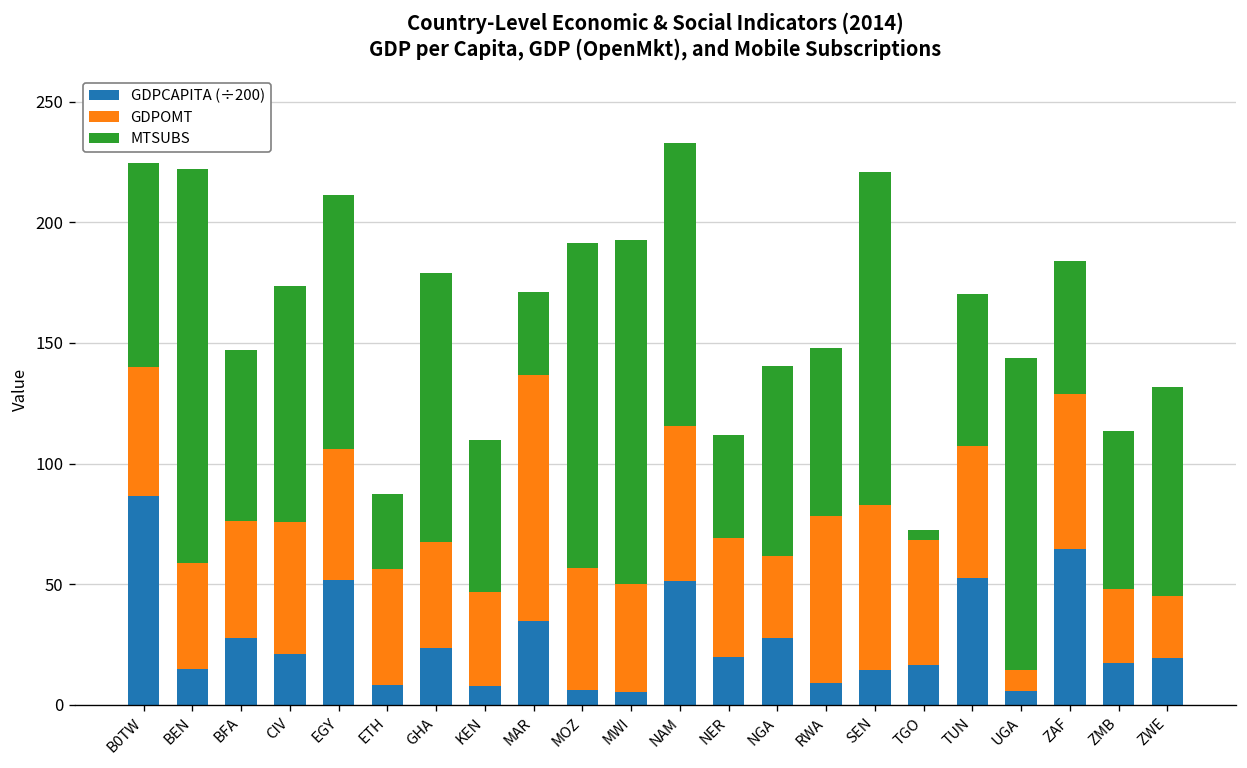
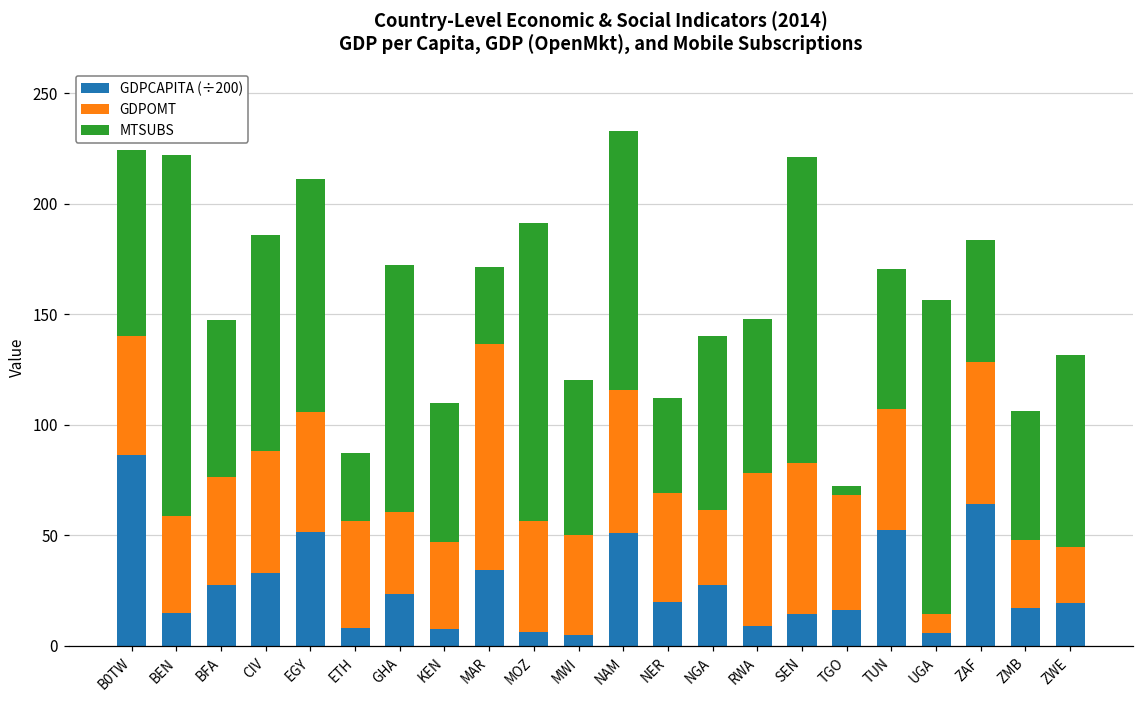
GDPCAPITA (÷200), CIV: 21 -> 33
GDPOMT, GHA: 44 -> 37
MTSUBS, MWI: 143 -> 70
MTSUBS, UGA: 129 -> 142
MTSUBS, ZMB: 66 -> 59
